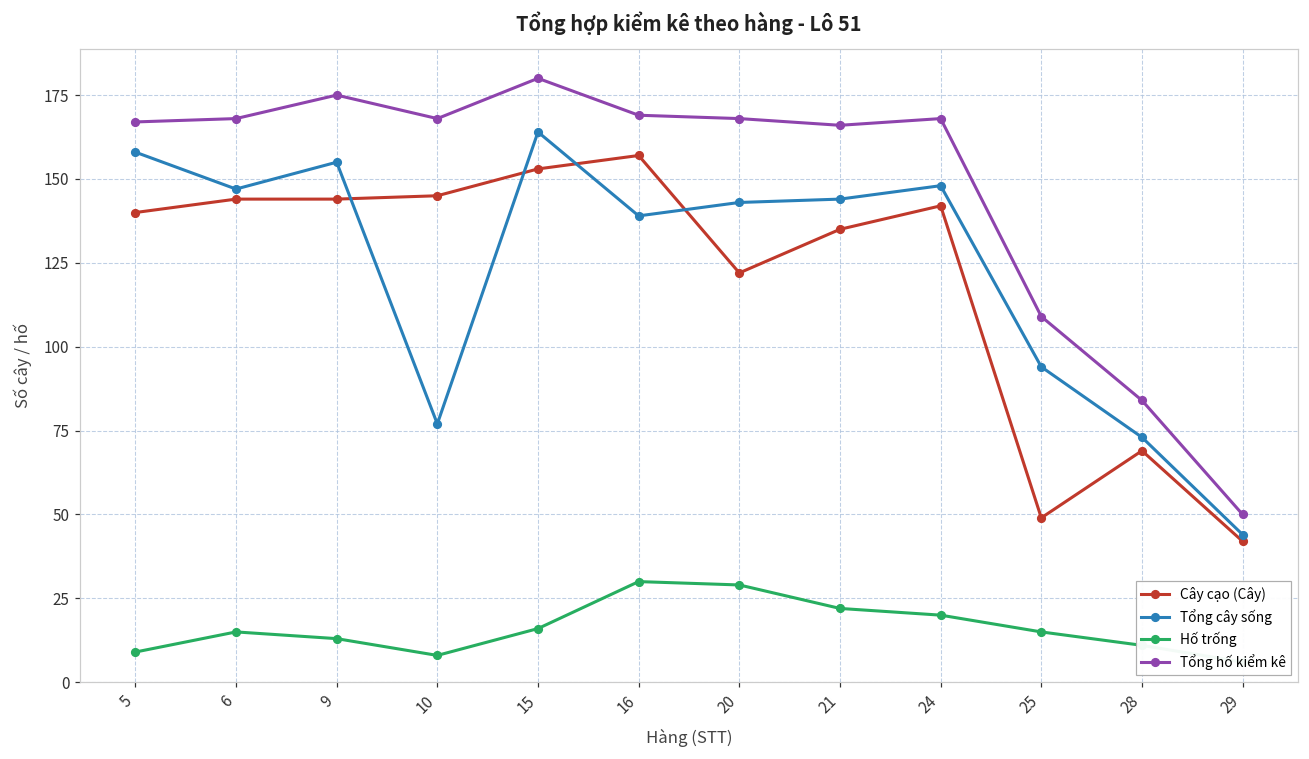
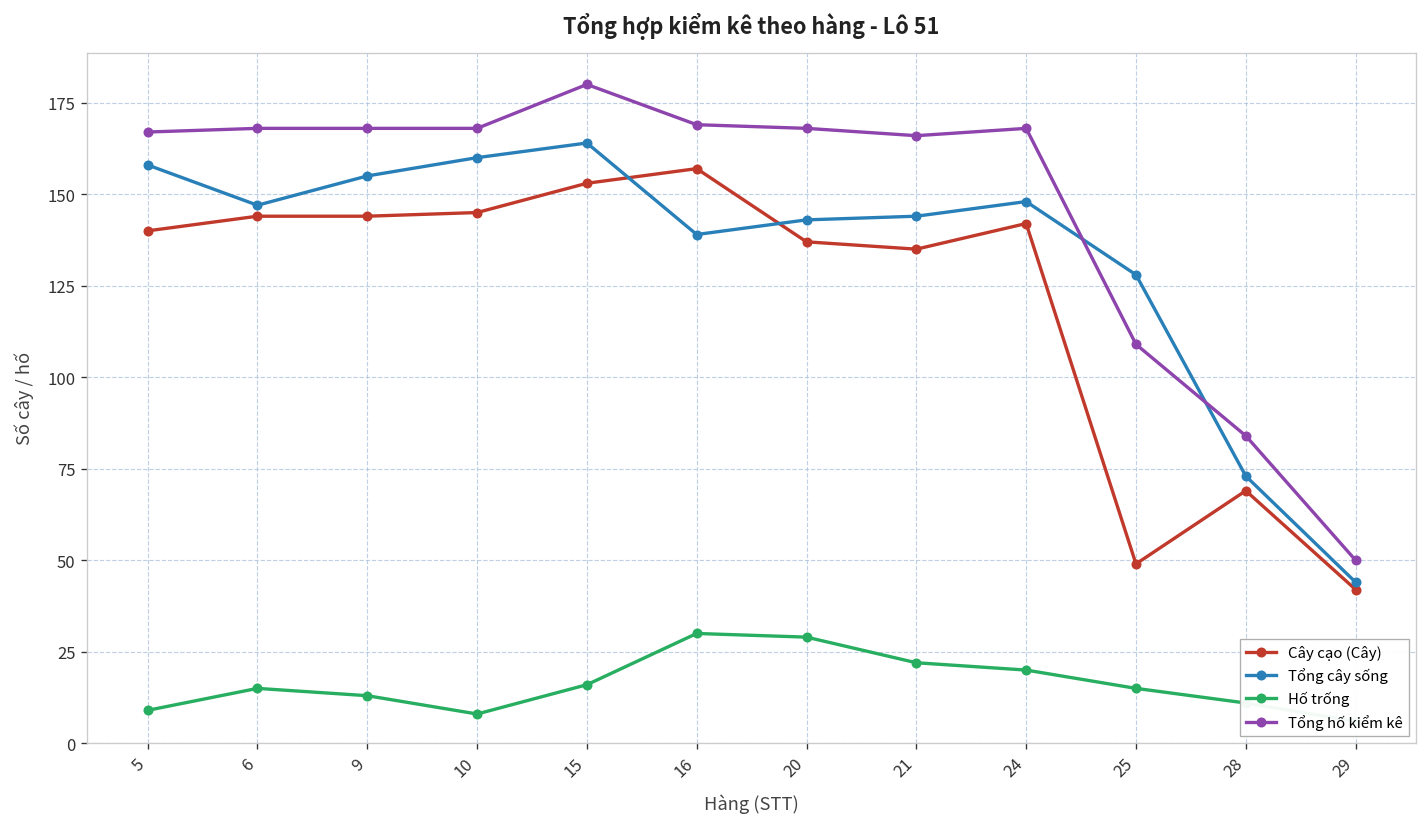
Tổng hố kiểm kê, 9: 175 -> 168
Tổng cây sống, 10: 77 -> 160
Cây cạo (Cây), 20: 122 -> 137
Tổng cây sống, 25: 94 -> 128
